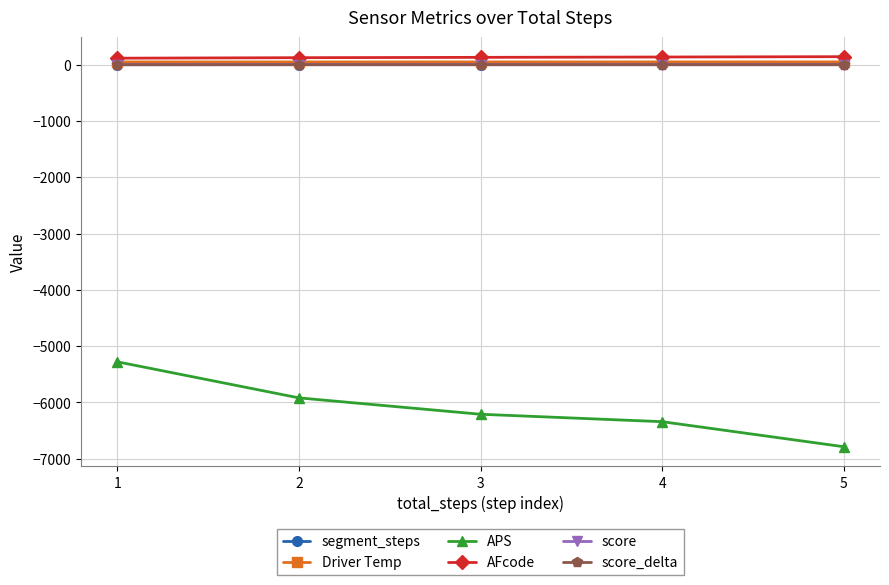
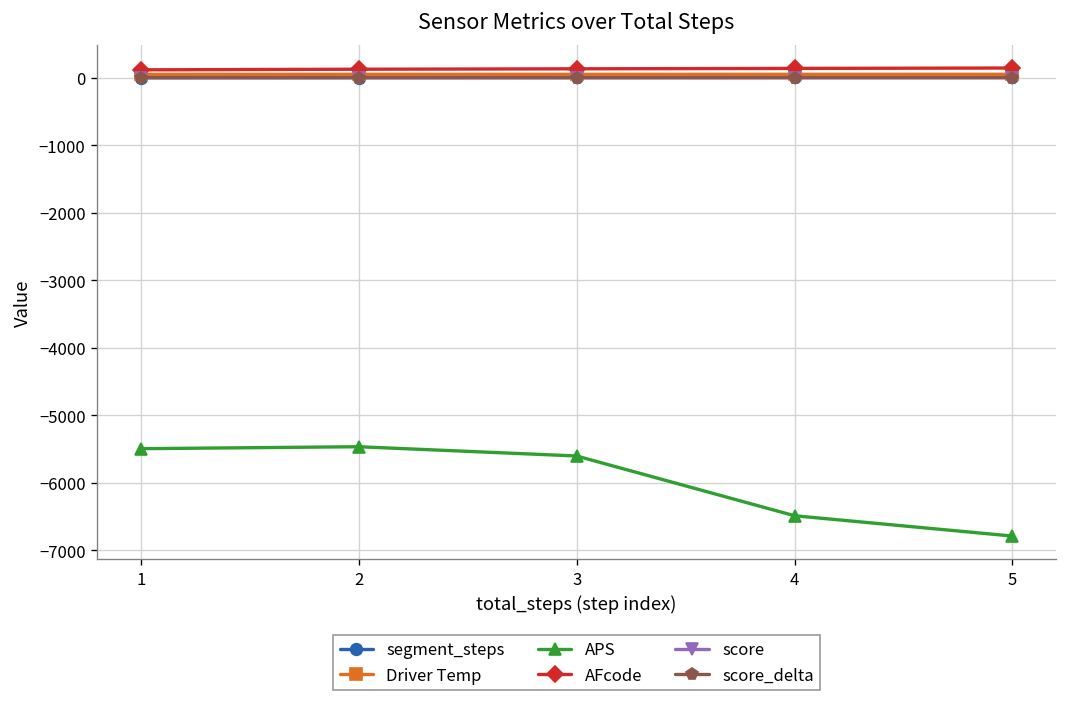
APS, 1: -5300 -> -5500
APS, 2: -5900 -> -5500
APS, 3: -6200 -> -5600
APS, 4: -6300 -> -6500
